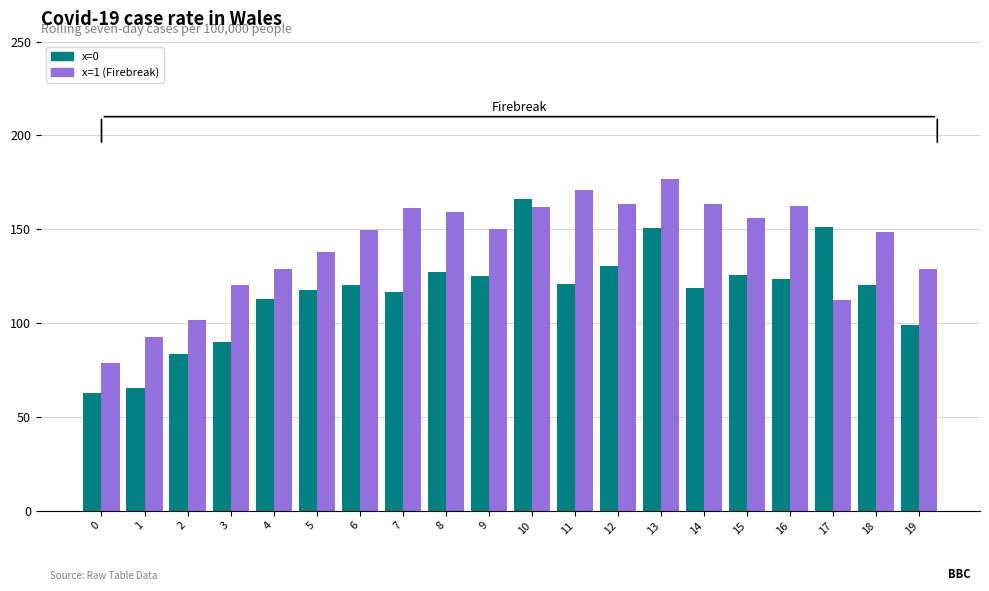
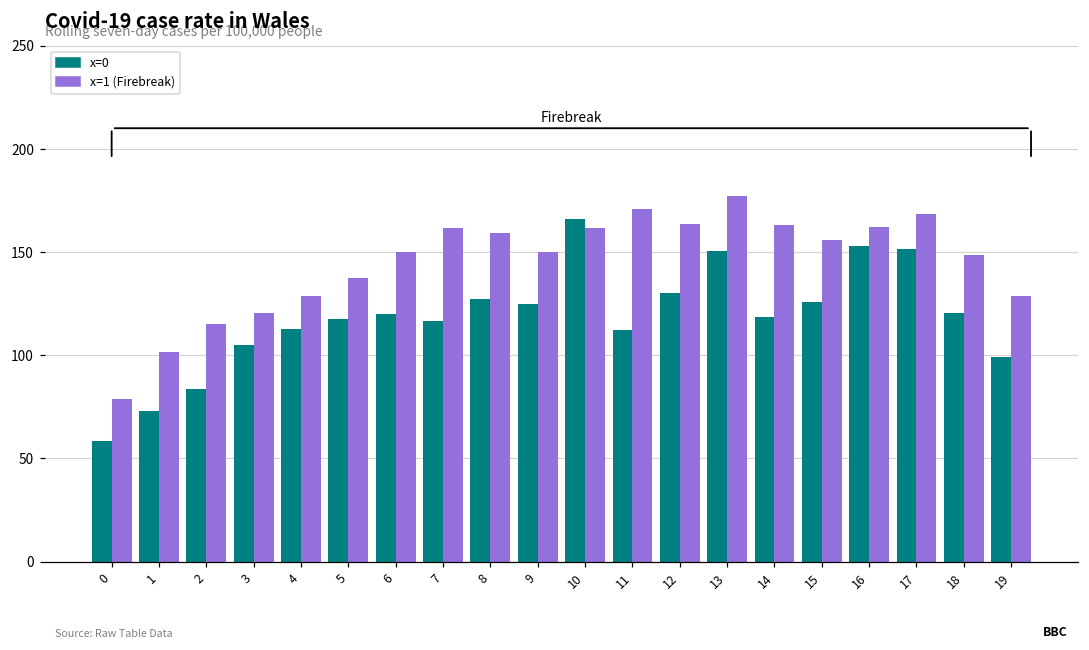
x=0, 0: 63 -> 59
x=0, 1: 65 -> 73
x=1 (Firebreak), 1: 92 -> 101
x=1 (Firebreak), 2: 101 -> 115
x=0, 3: 90 -> 105
x=0, 11: 121 -> 112
x=0, 16: 123 -> 153
x=1 (Firebreak), 17: 112 -> 168
